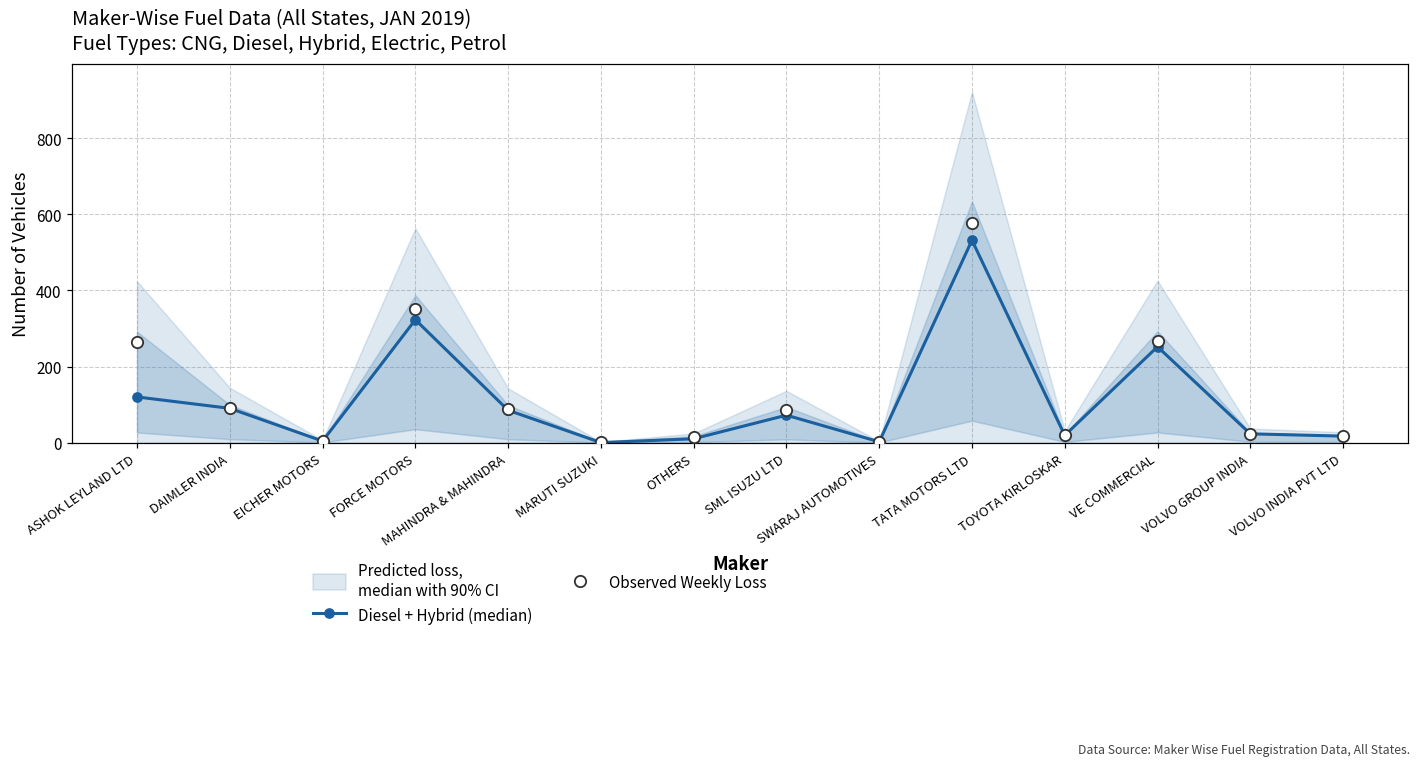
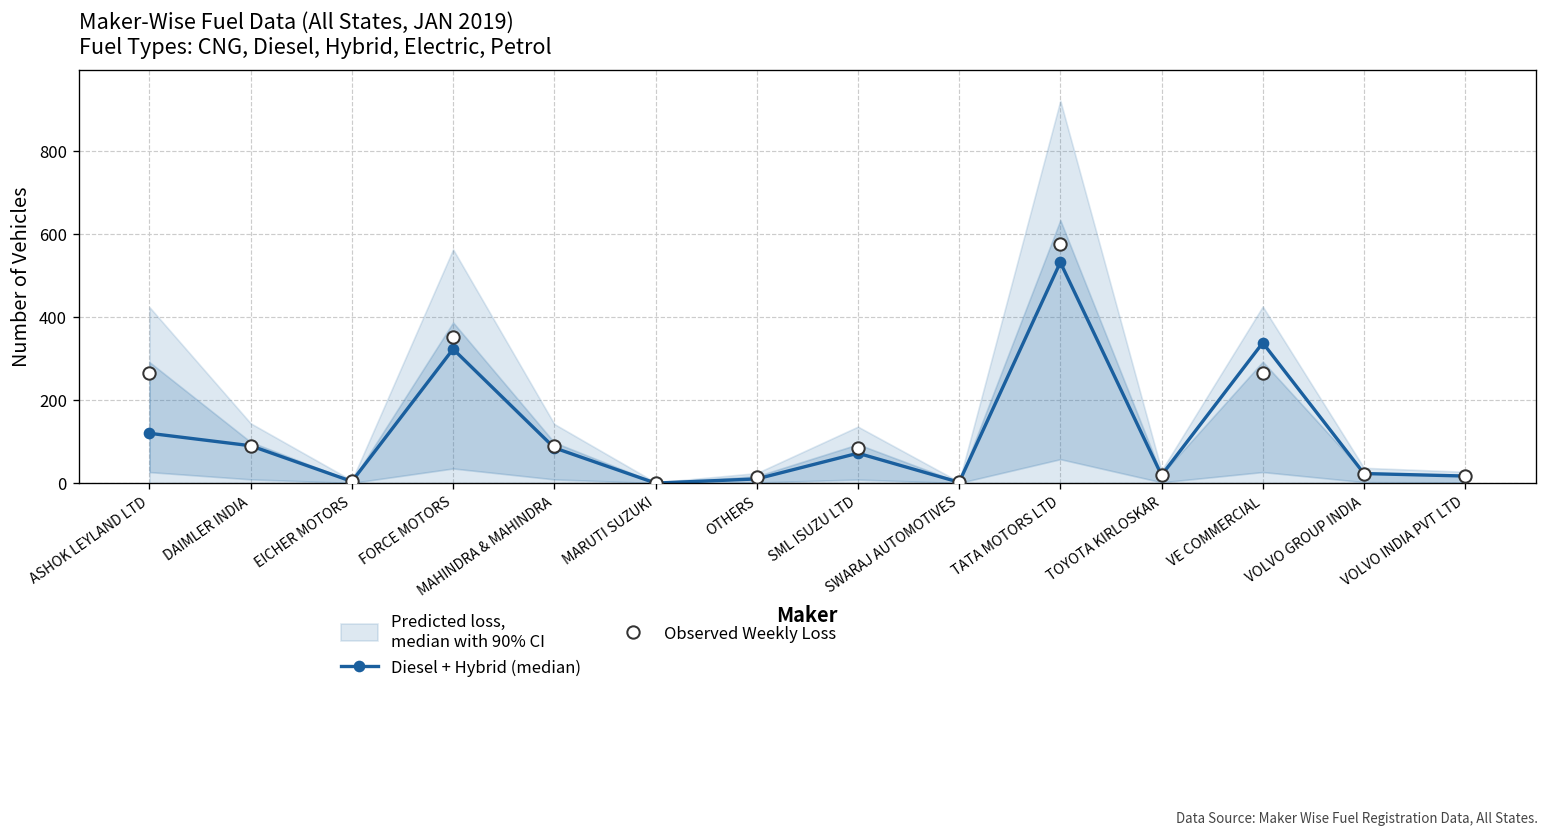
Diesel + Hybrid (median), VE COMMERCIAL: 250 -> 340
